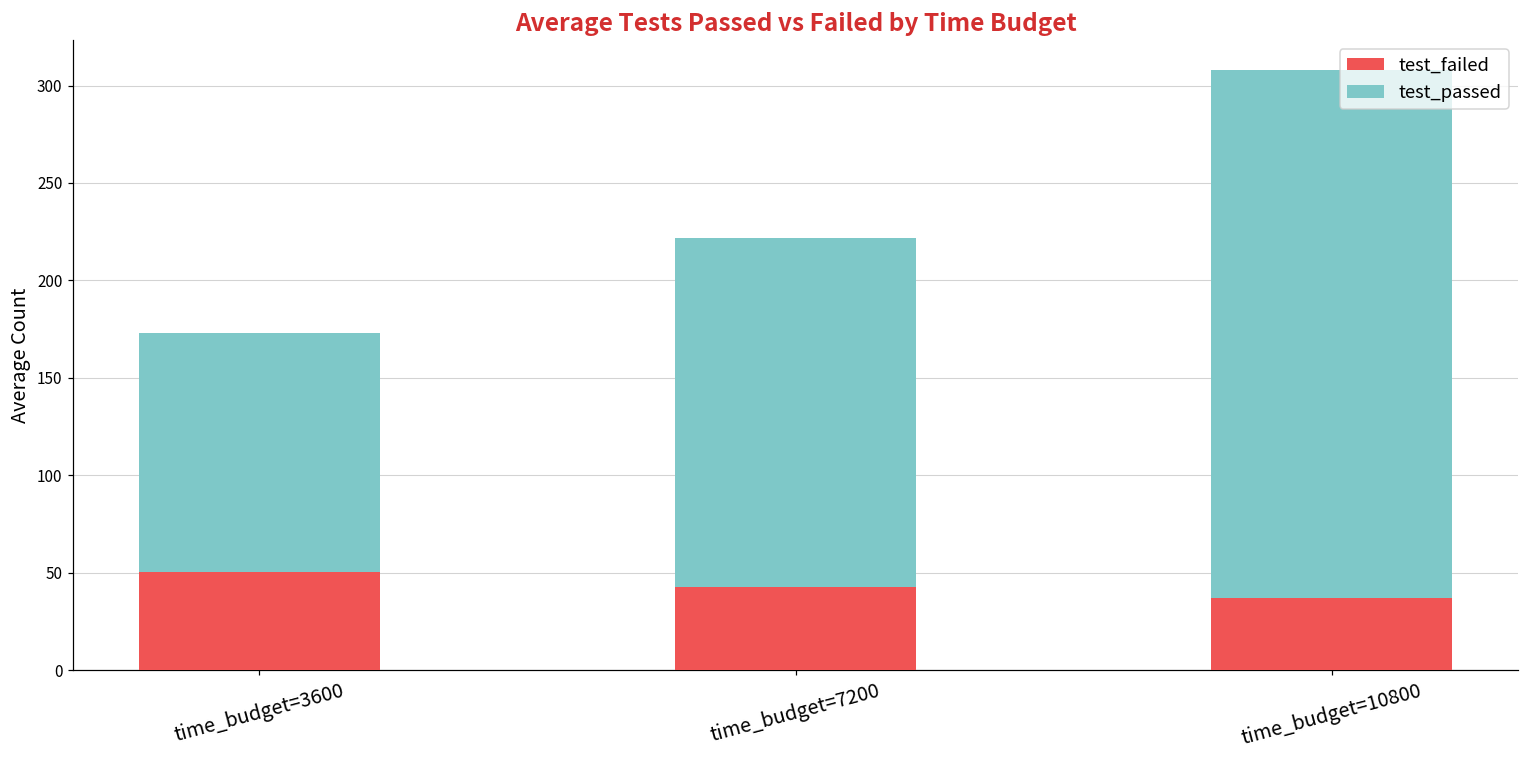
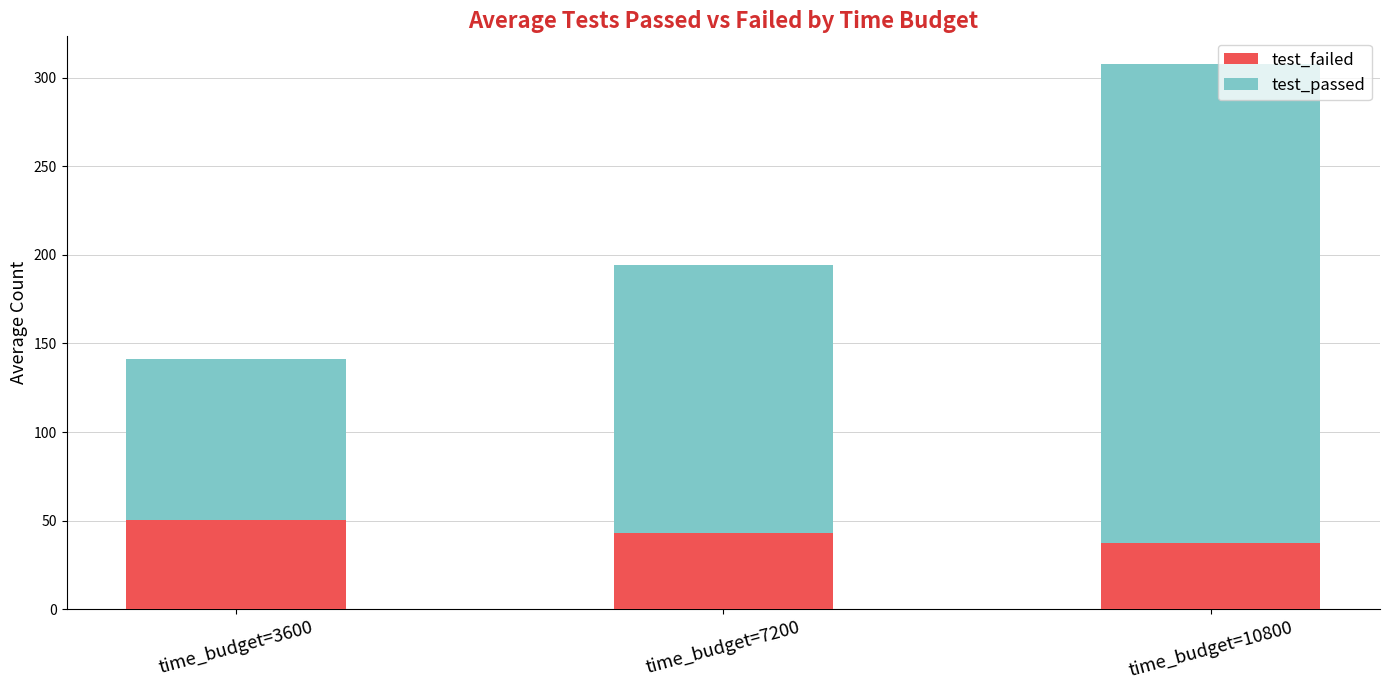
test_passed, time_budget=3600: 123 -> 91
test_passed, time_budget=7200: 179 -> 152
